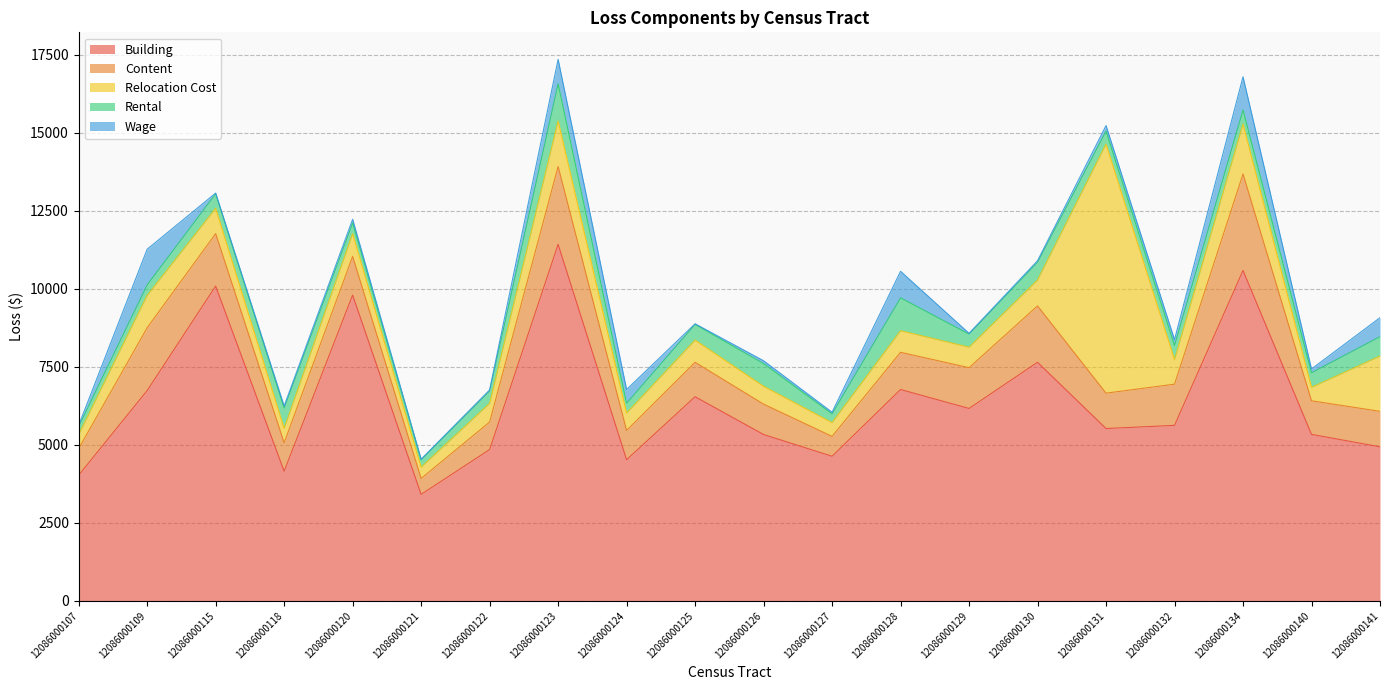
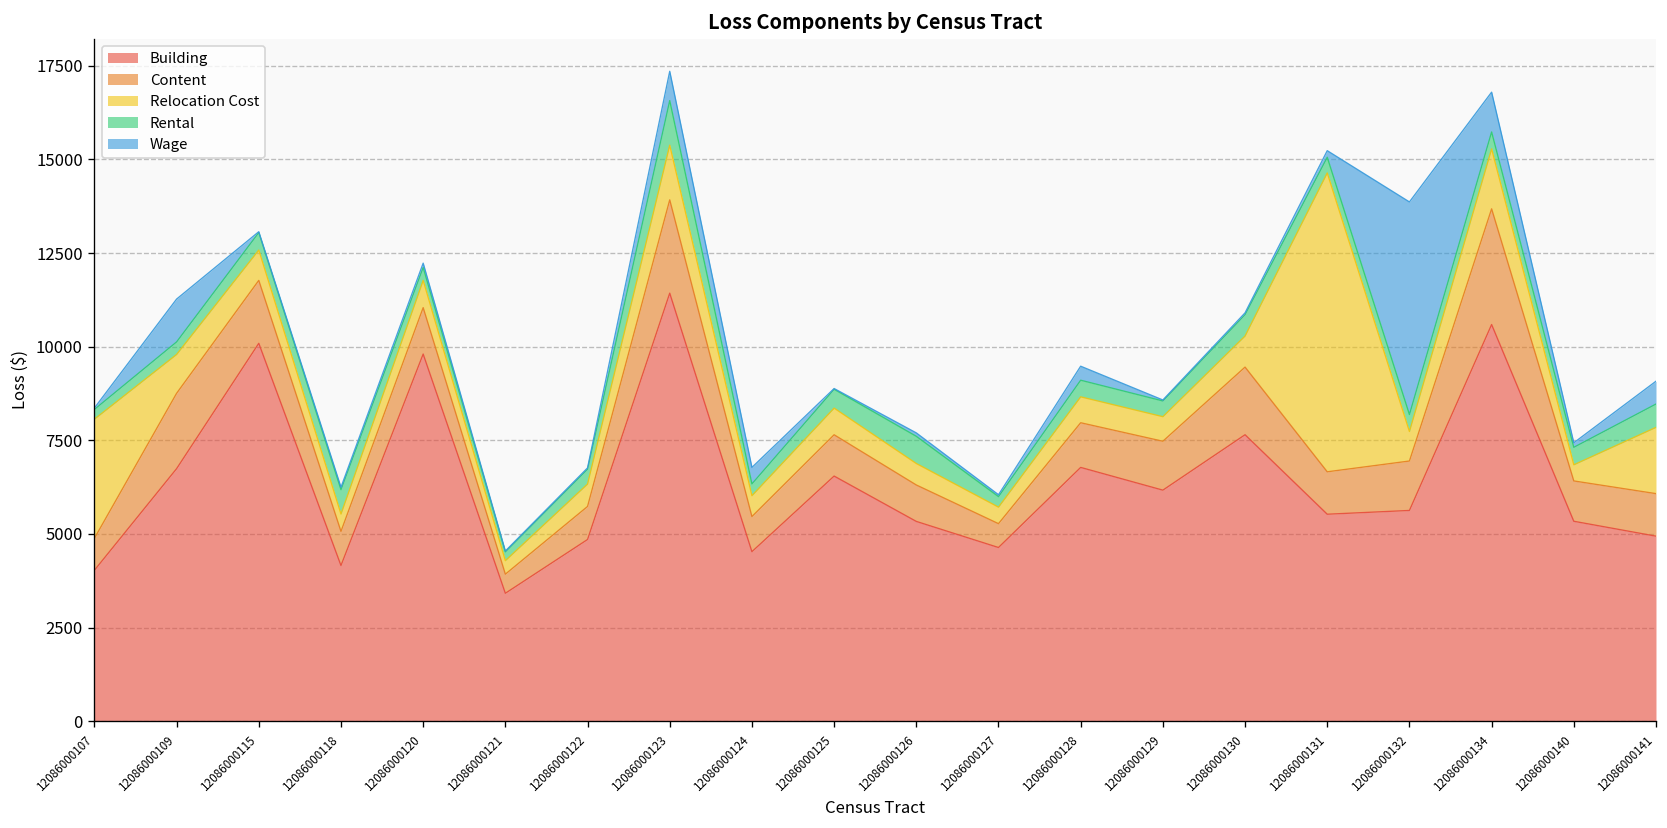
Relocation Cost, 12086000107: 400 -> 3200
Rental, 12086000128: 1100 -> 400
Wage, 12086000128: 900 -> 400
Wage, 12086000132: 200 -> 5700
